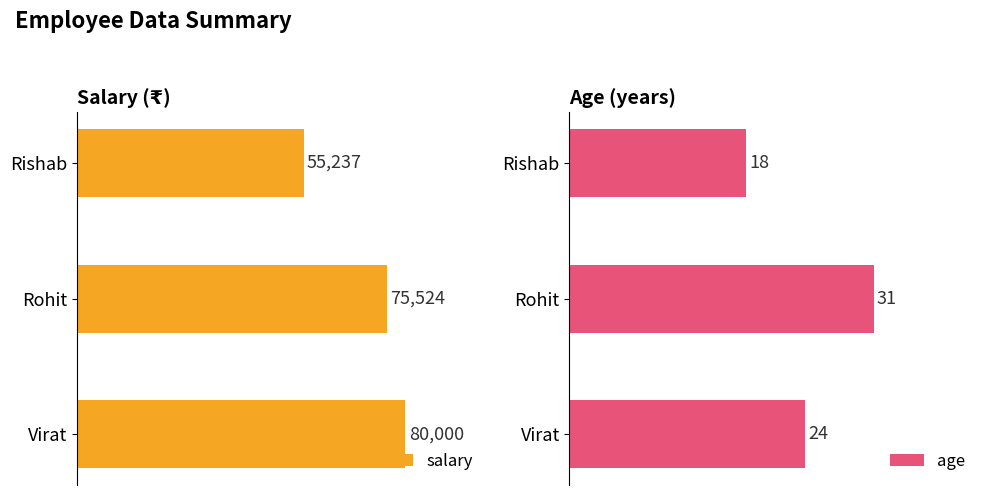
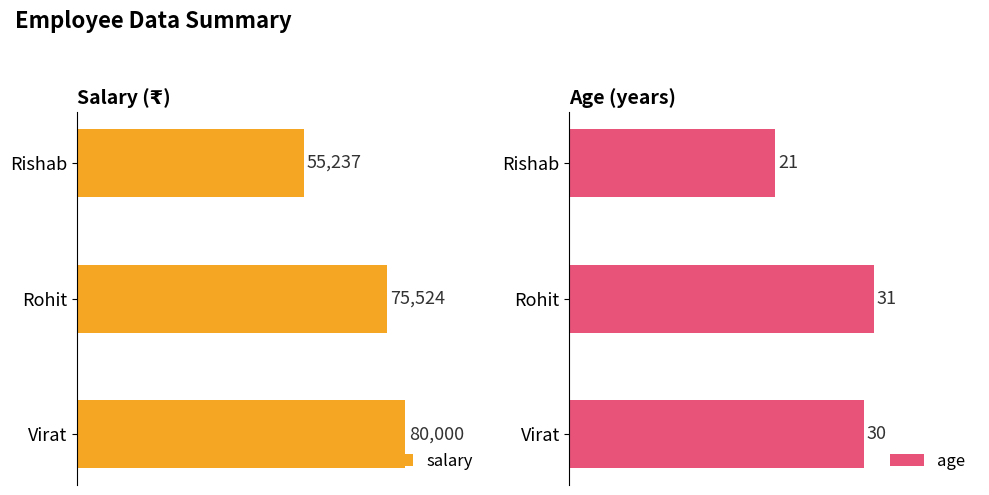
Age (years), Rishab: 18 -> 21
Age (years), Virat: 24 -> 30
